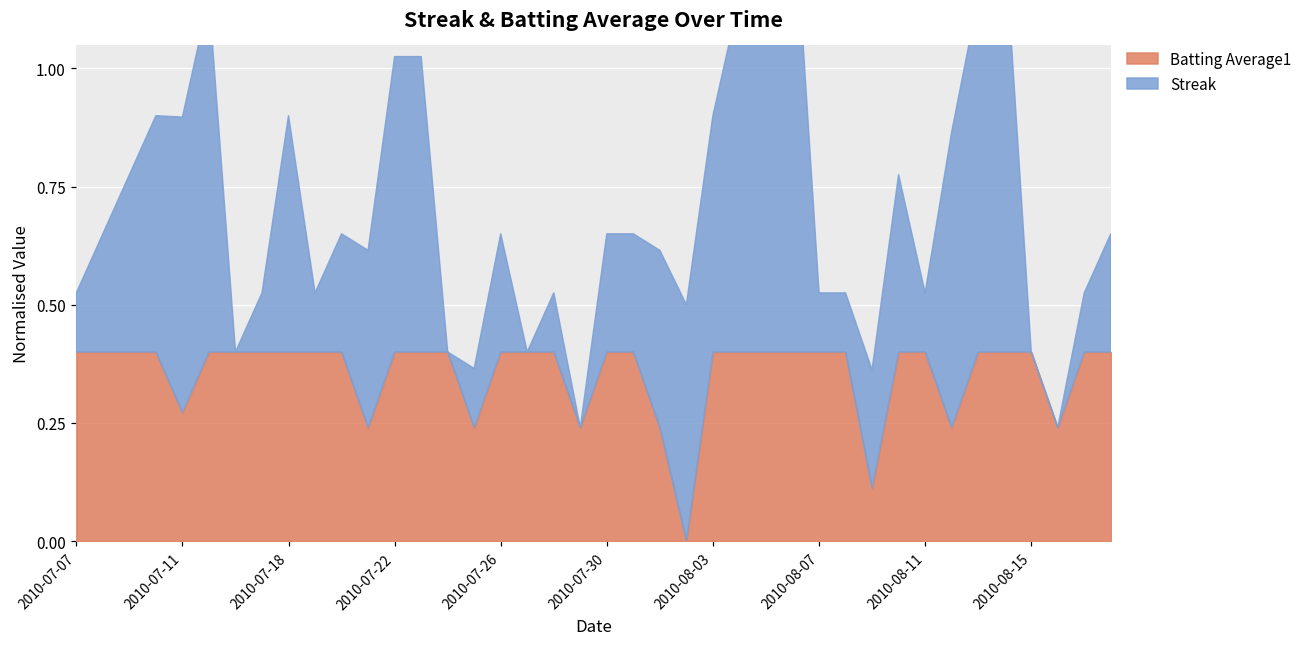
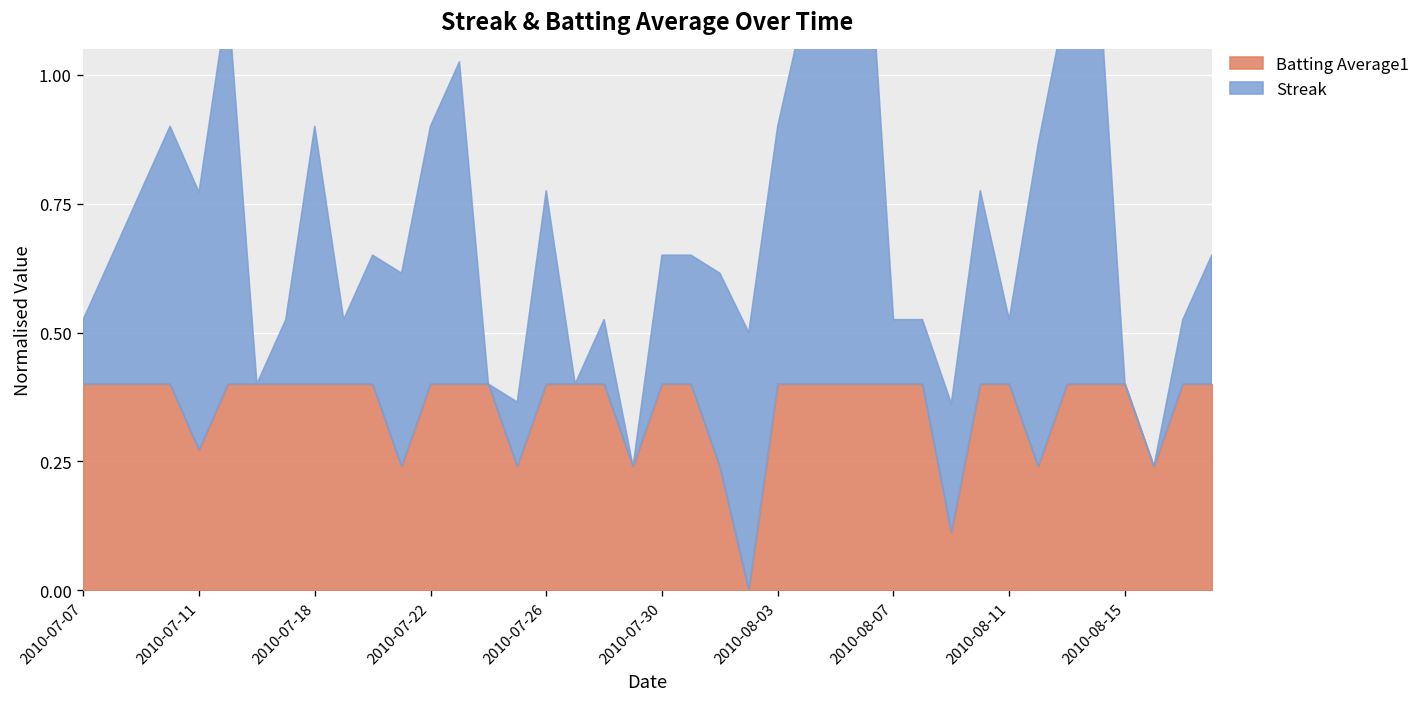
Streak, 2010-07-11: 0.63 -> 0.50
Streak, 2010-07-22: 0.62 -> 0.50
Streak, 2010-07-26: 0.25 -> 0.38
